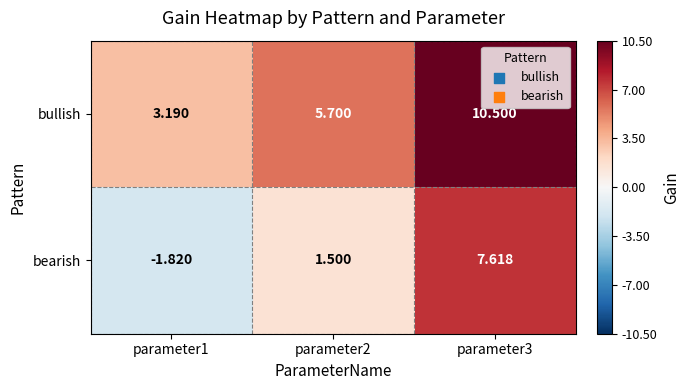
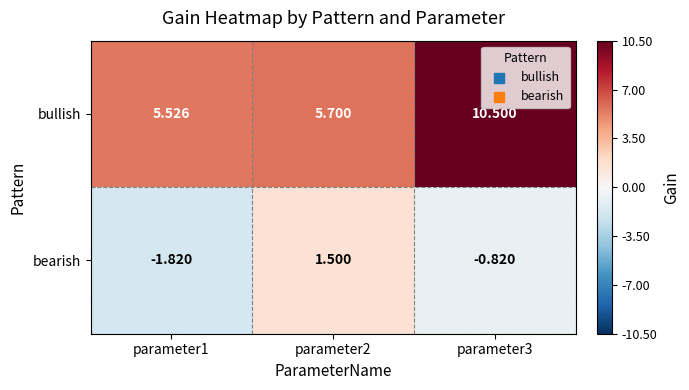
bullish, parameter1: 3.190 -> 5.526
bearish, parameter3: 7.618 -> -0.820
